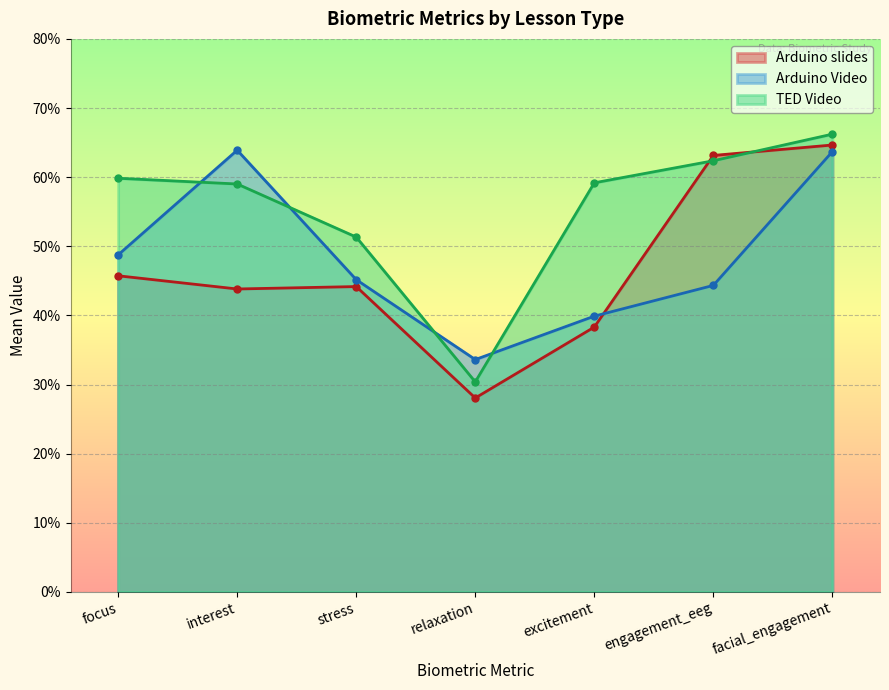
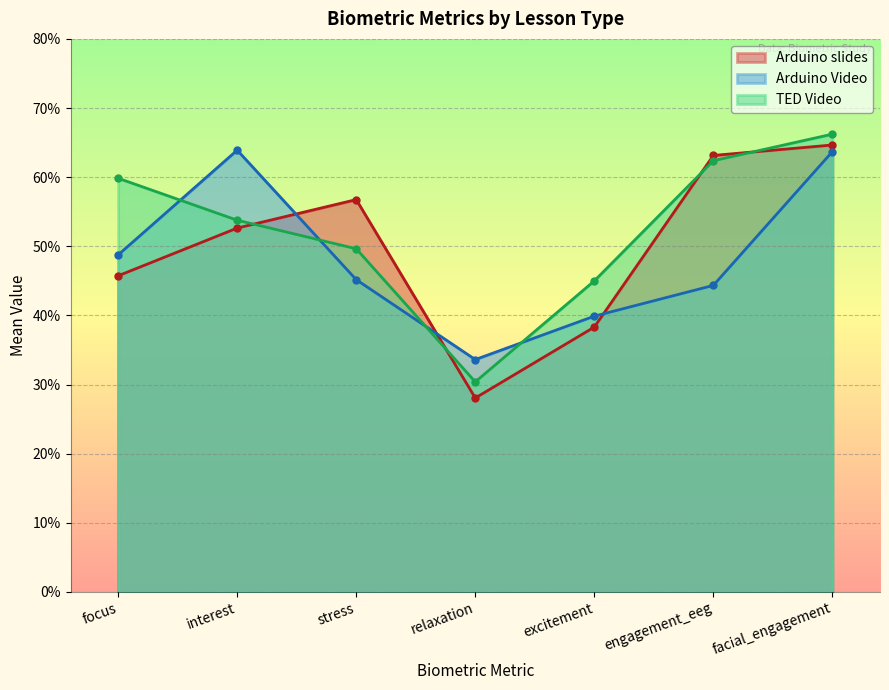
Arduino slides, interest: 44% -> 53%
TED Video, interest: 59% -> 54%
Arduino slides, stress: 44% -> 57%
TED Video, stress: 51% -> 50%
TED Video, excitement: 59% -> 45%
